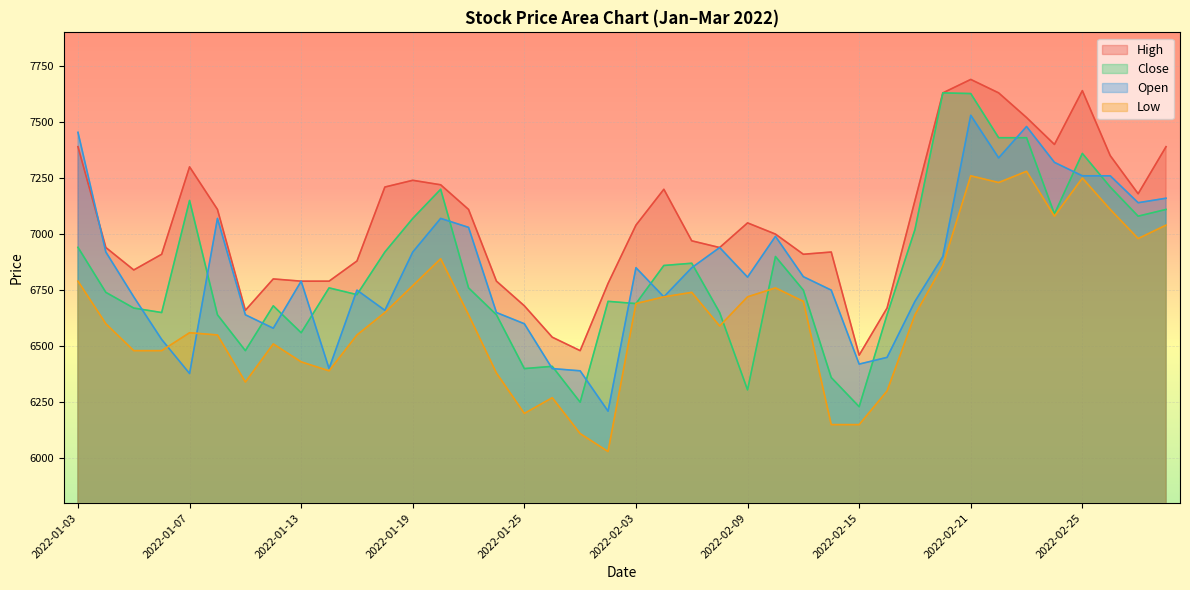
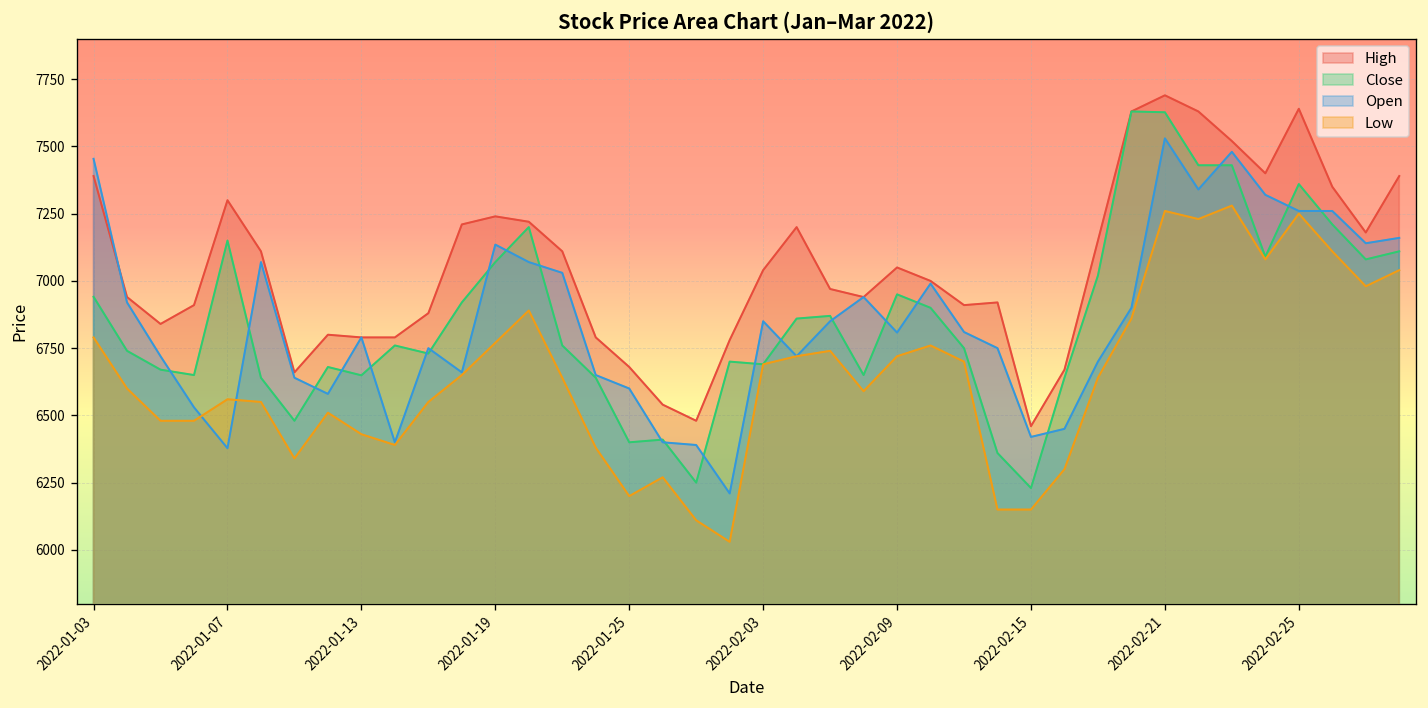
Close, 2022-01-13: 6560 -> 6650
Open, 2022-01-19: 6920 -> 7140
Close, 2022-02-09: 6310 -> 6950
